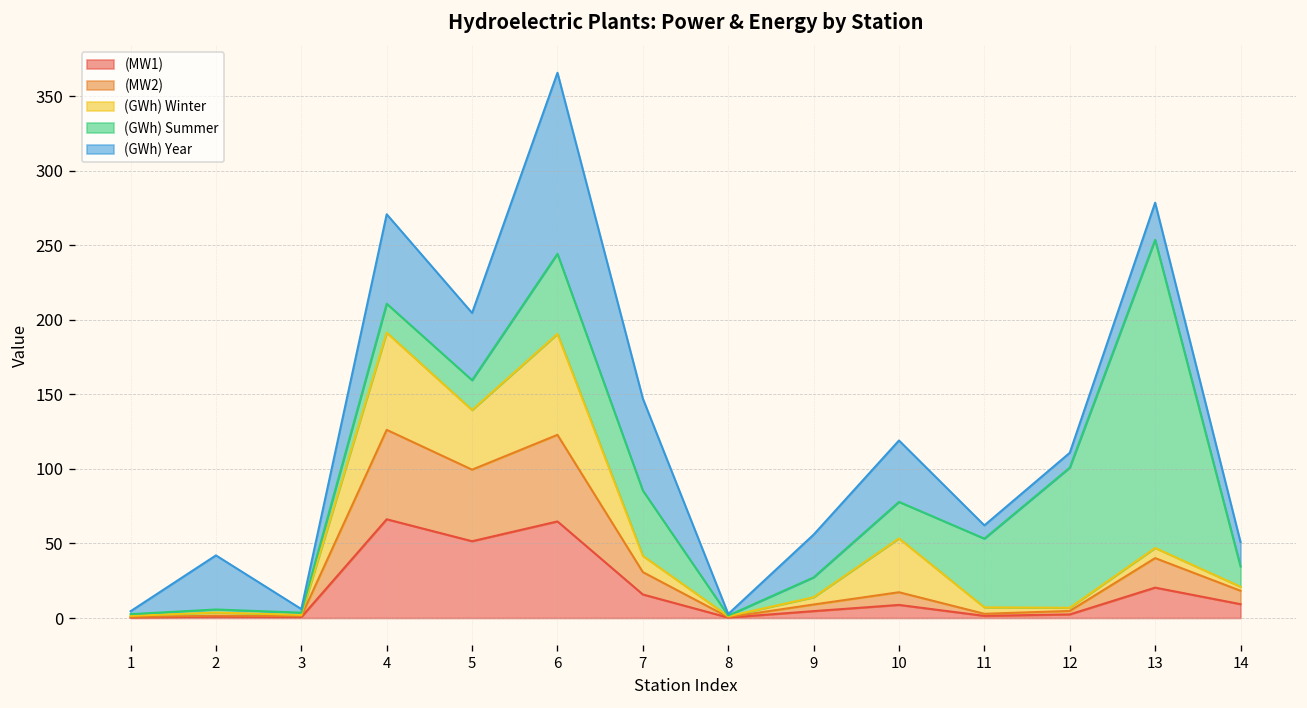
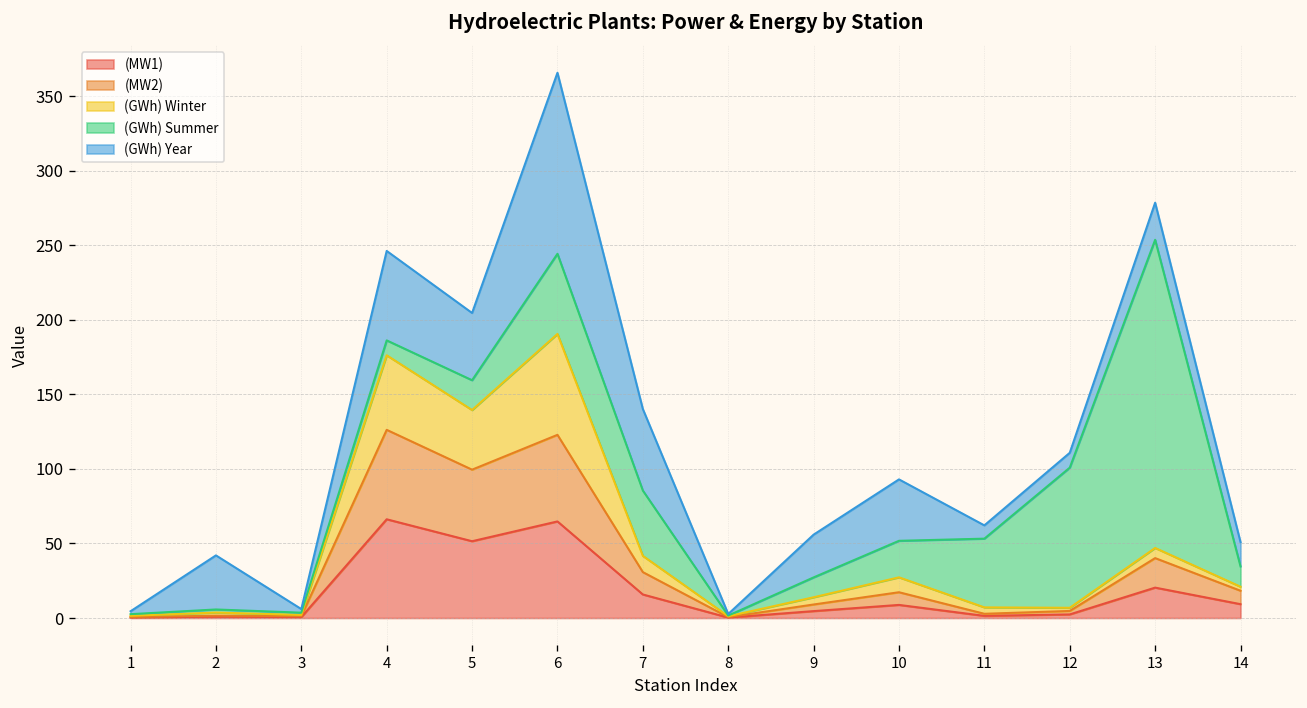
(GWh) Winter, 4: 65 -> 50
(GWh) Summer, 4: 19 -> 10
(GWh) Year, 7: 62 -> 55
(GWh) Winter, 10: 36 -> 10
